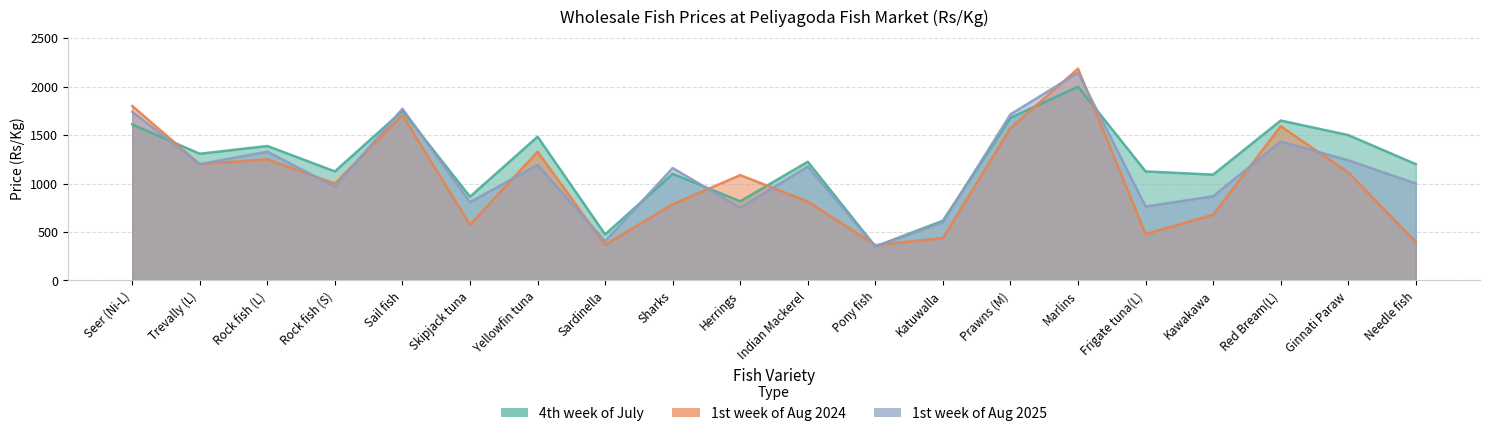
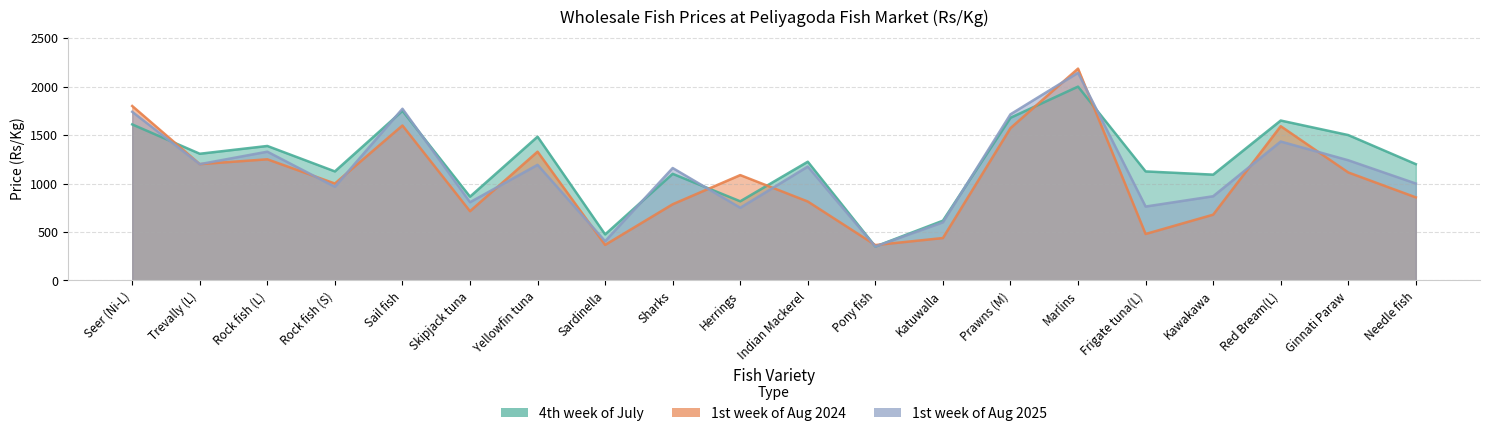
1st week of Aug 2024, Sail fish: 1700 -> 1600
1st week of Aug 2024, Skipjack tuna: 600 -> 700
1st week of Aug 2024, Needle fish: 400 -> 900
